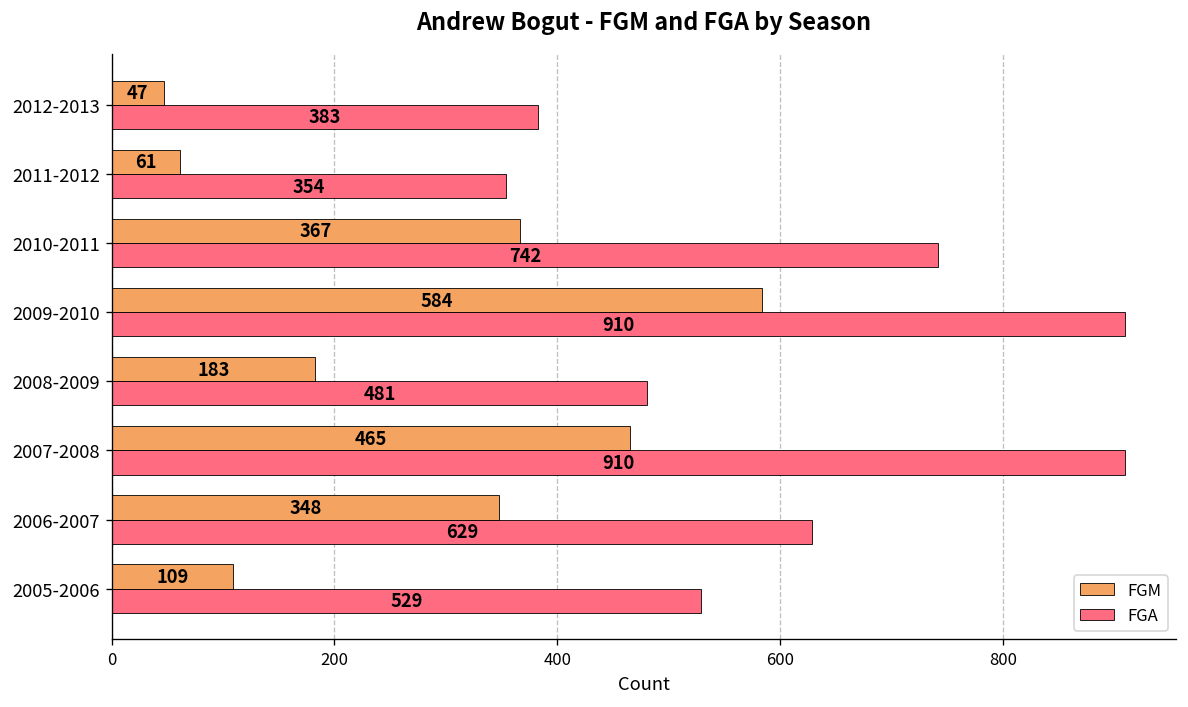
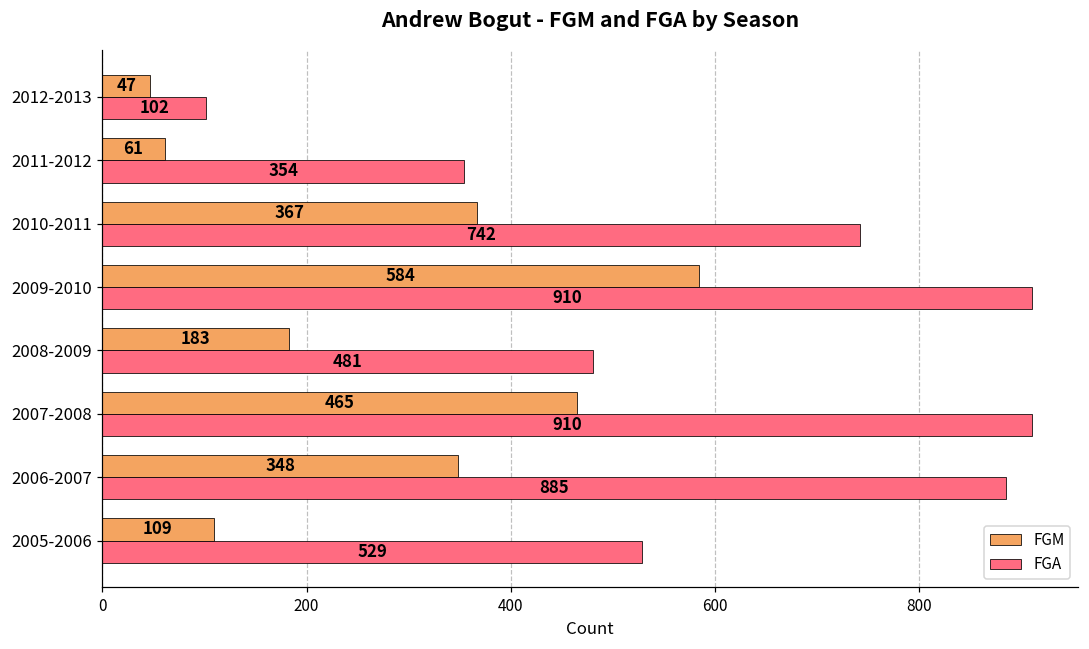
FGA, 2012-2013: 383 -> 102
FGA, 2006-2007: 629 -> 885
